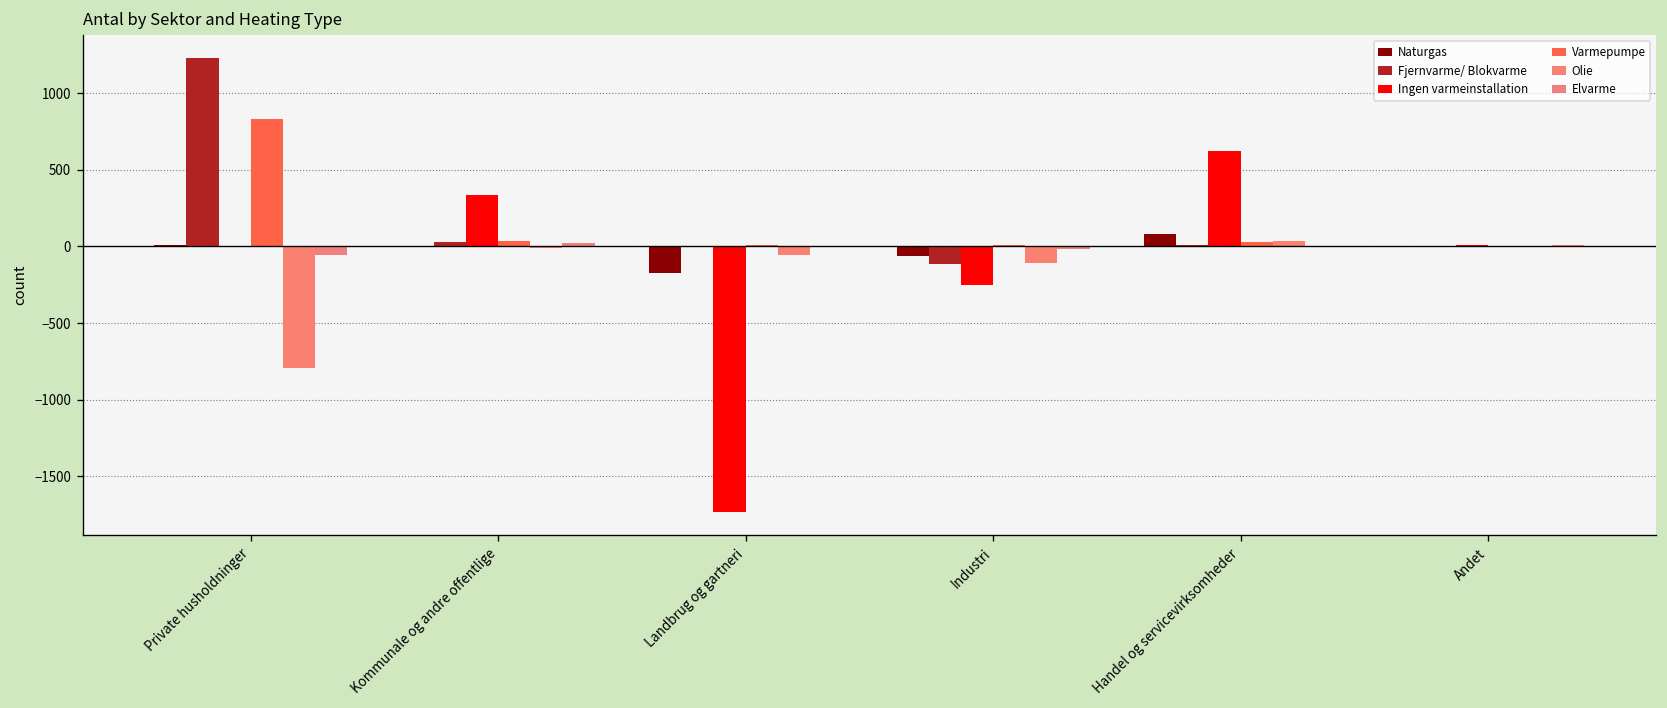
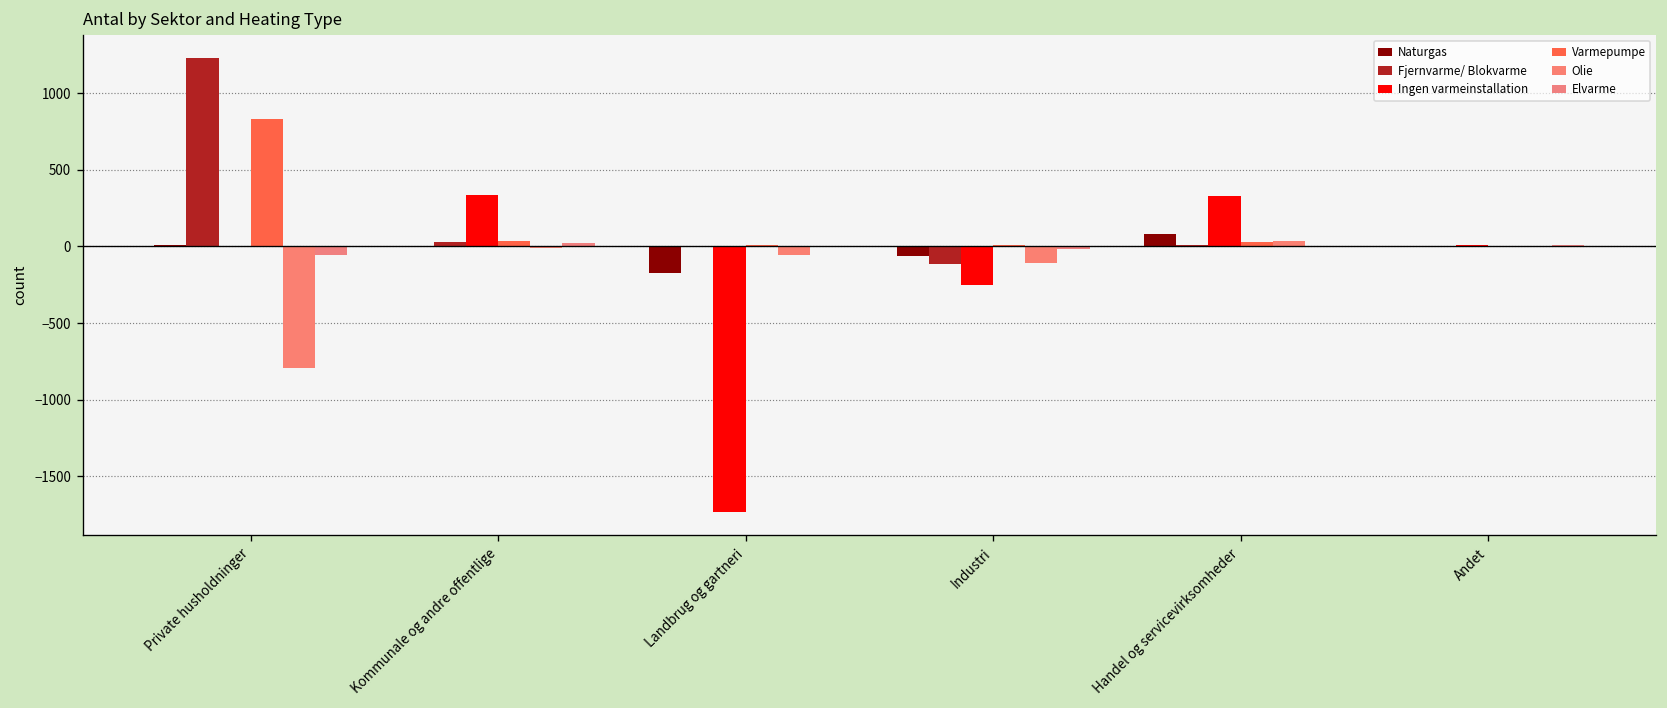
Ingen varmeinstallation, Handel og servicevirksomheder: 620 -> 330
